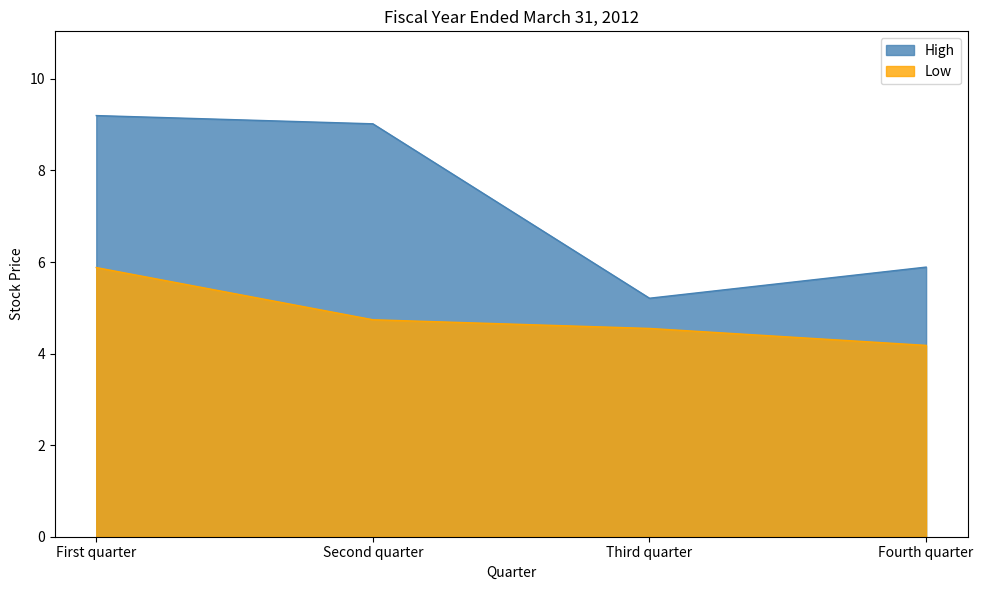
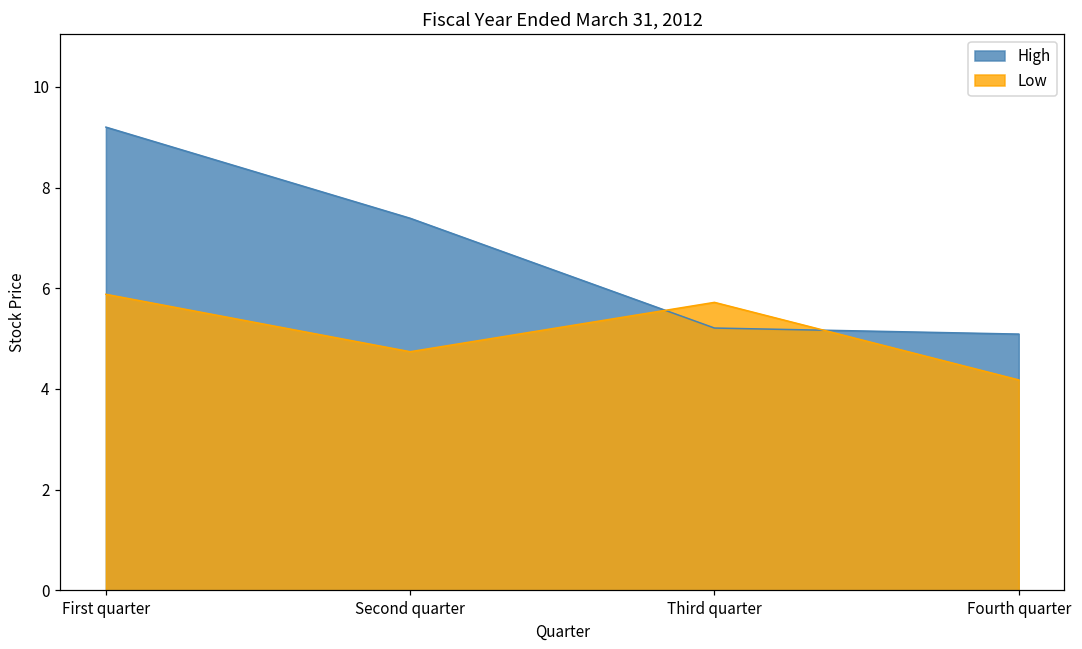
High, Second quarter: 9.0 -> 7.4
Low, Third quarter: 4.6 -> 5.7
High, Fourth quarter: 5.9 -> 5.1
